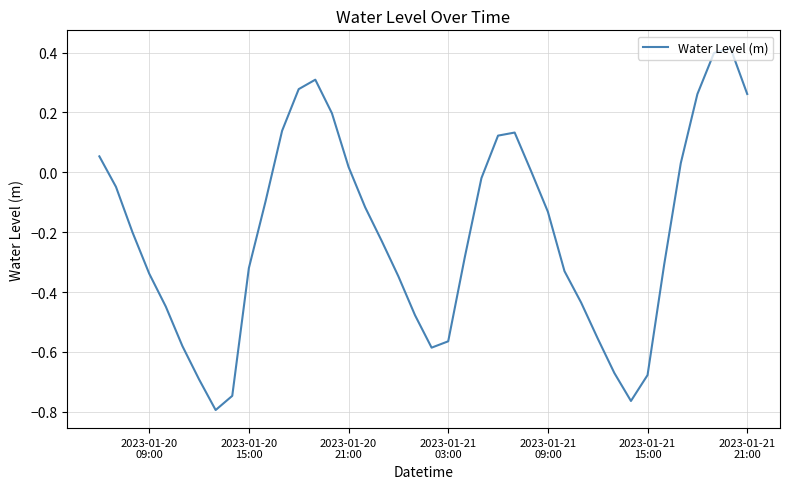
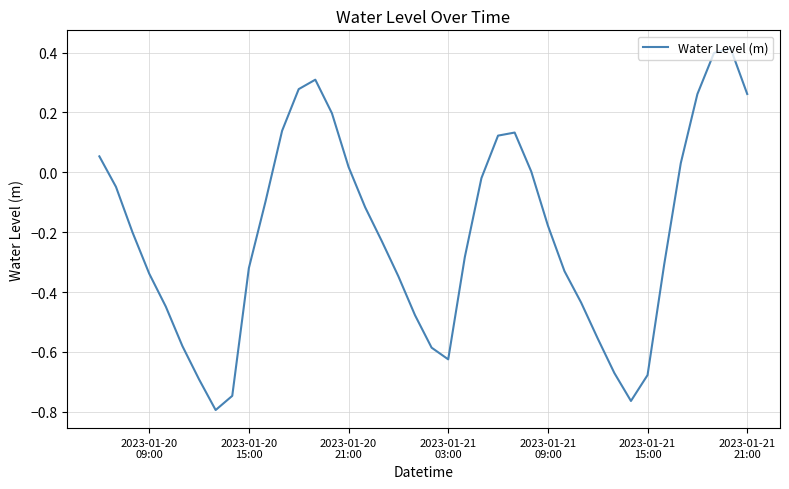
2023-01-21 03:00: -0.56 -> -0.62
2023-01-21 09:00: -0.13 -> -0.18
